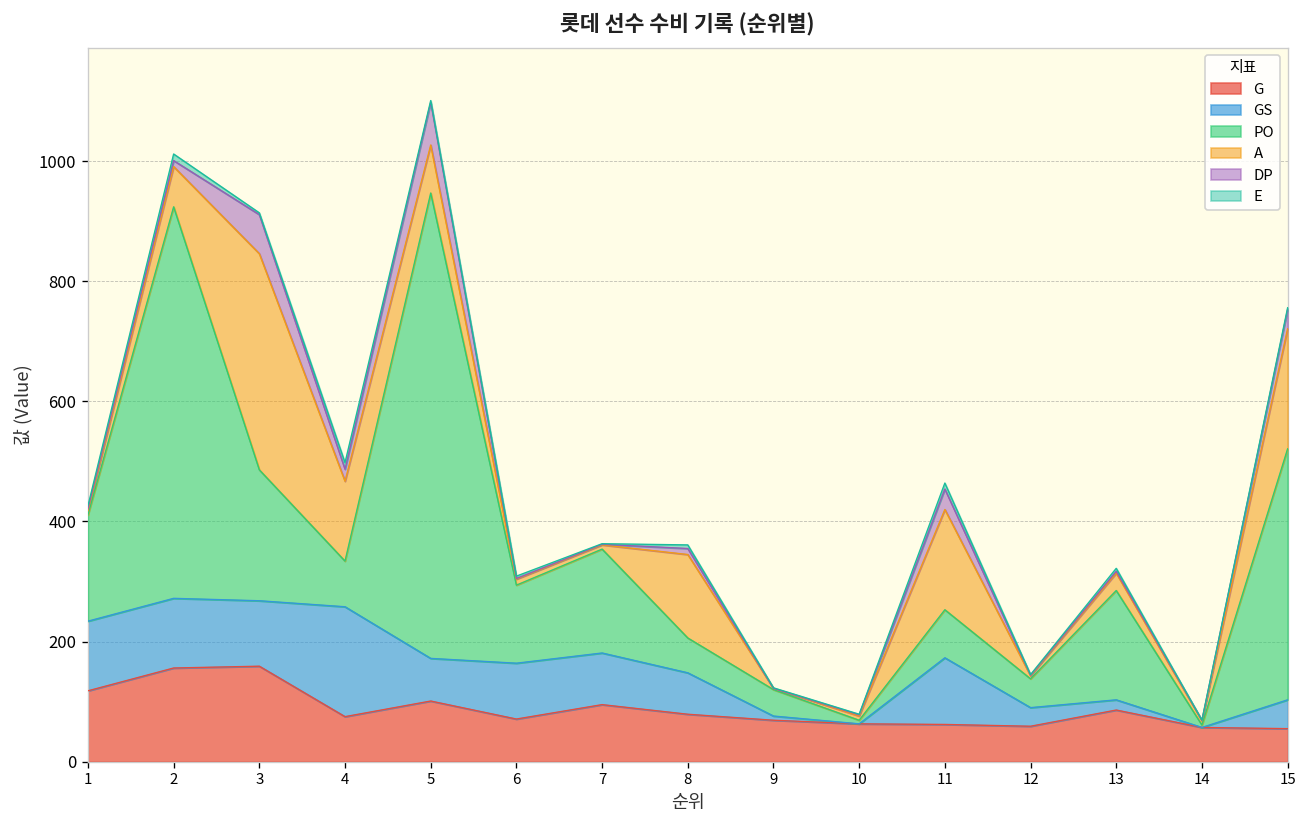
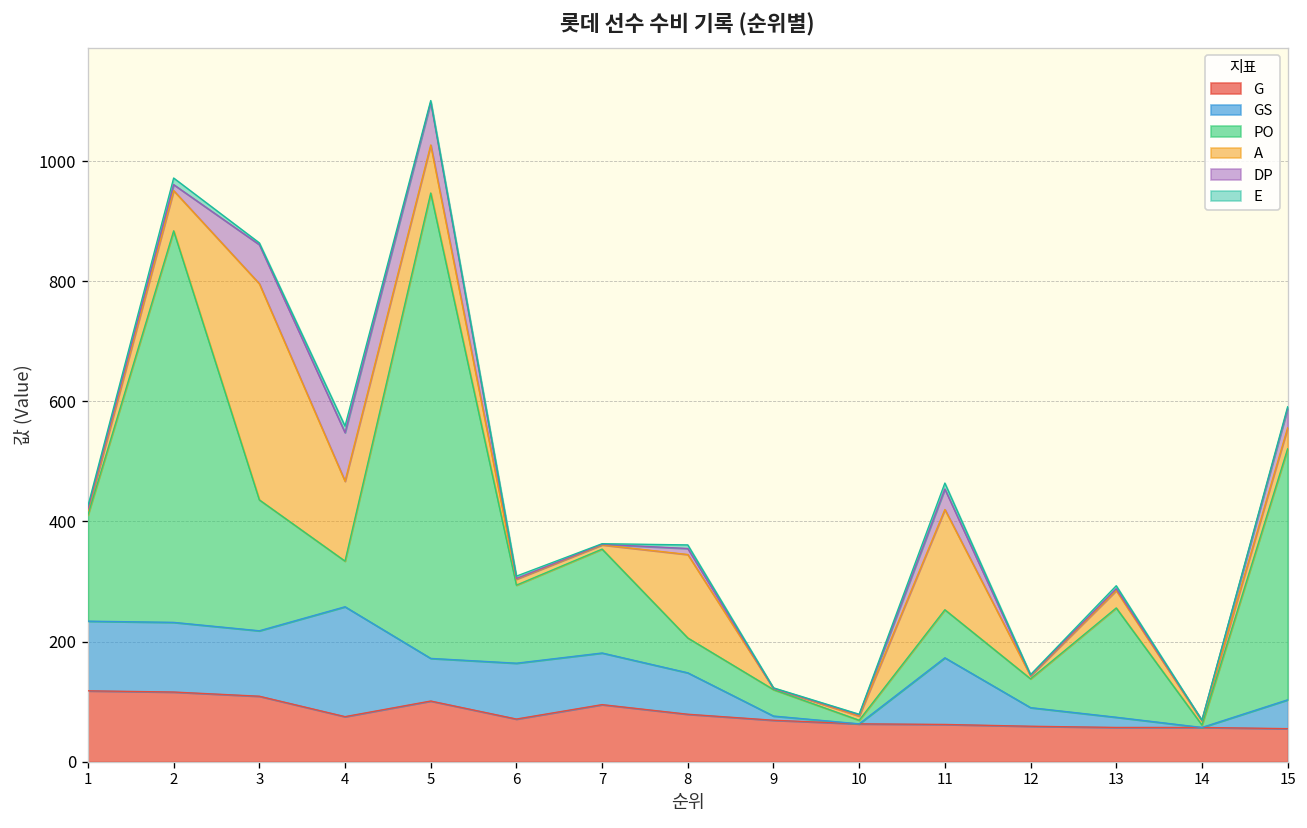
G, 2: 160 -> 120
G, 3: 160 -> 110
DP, 4: 20 -> 80
G, 13: 90 -> 60
A, 15: 200 -> 40
